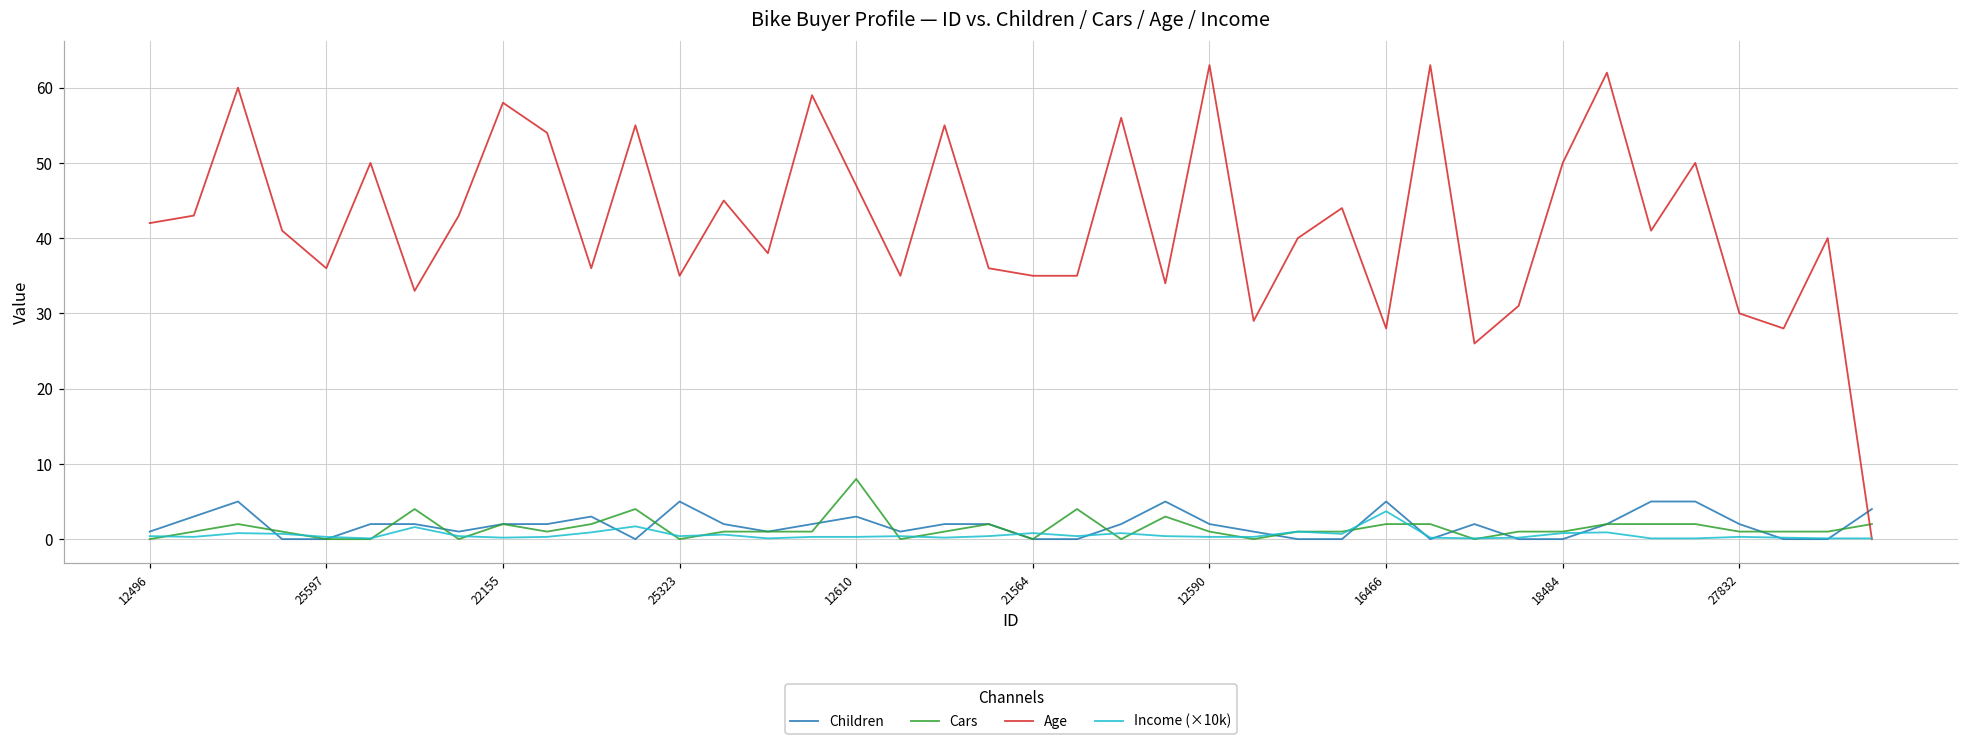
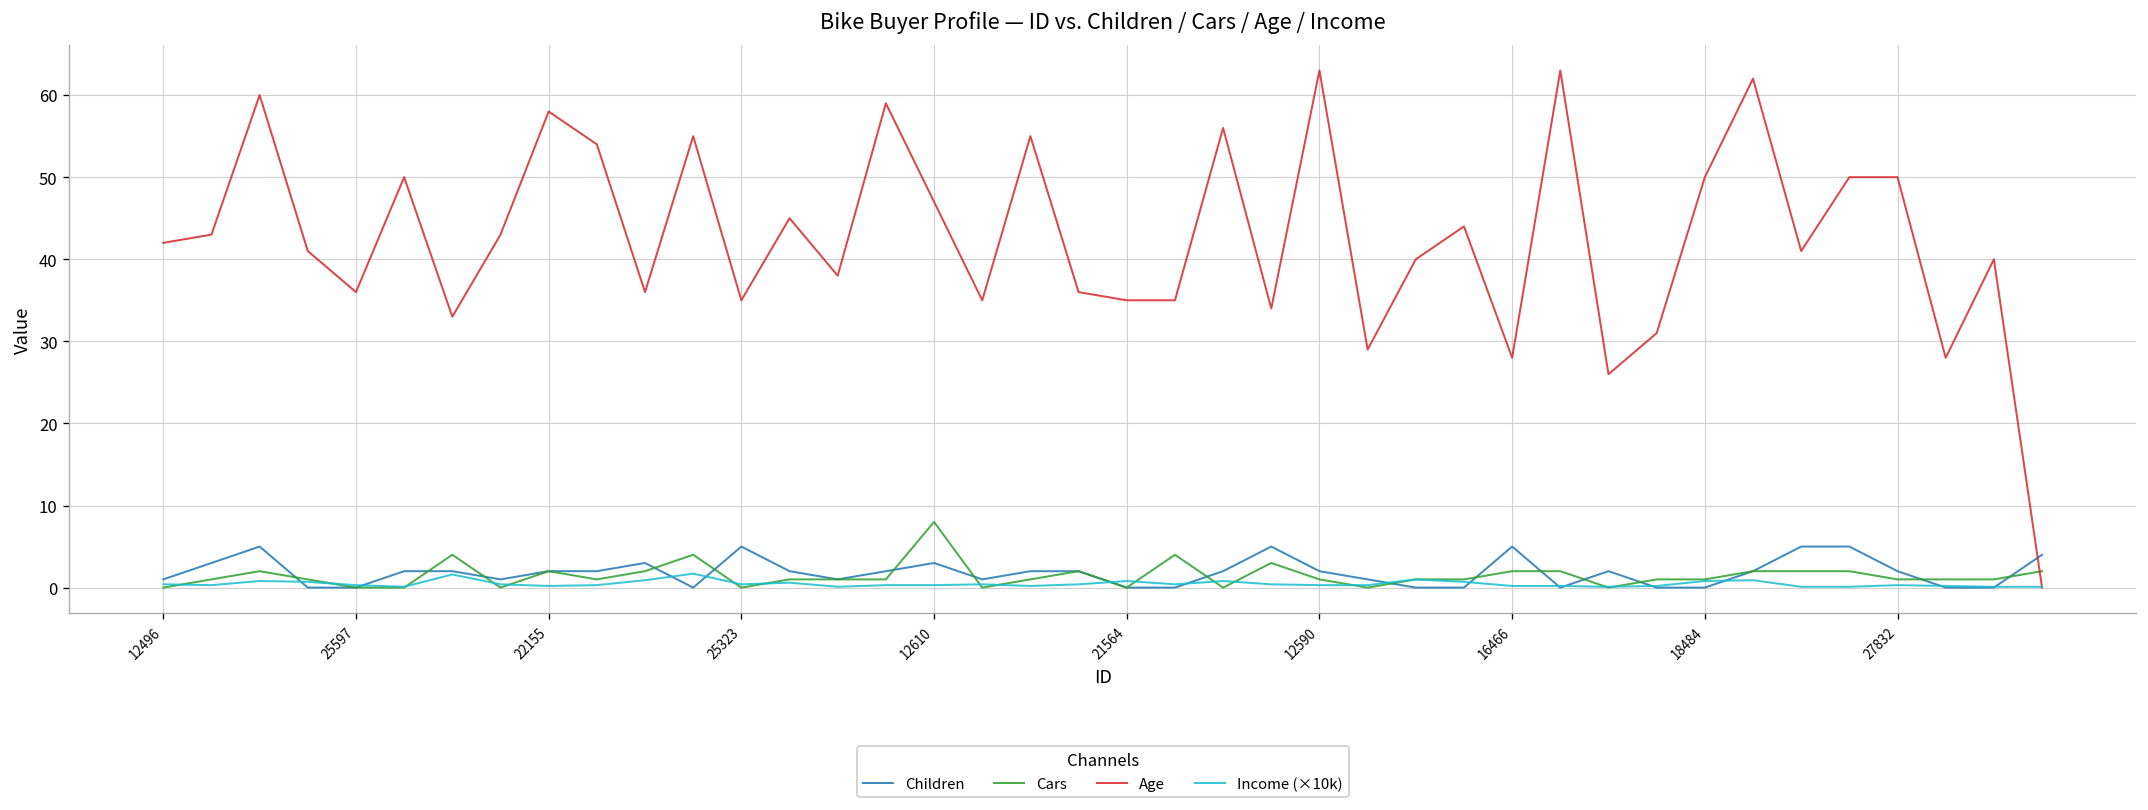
Income (×10k), 16466: 4 -> 0
Age, 27832: 30 -> 50
